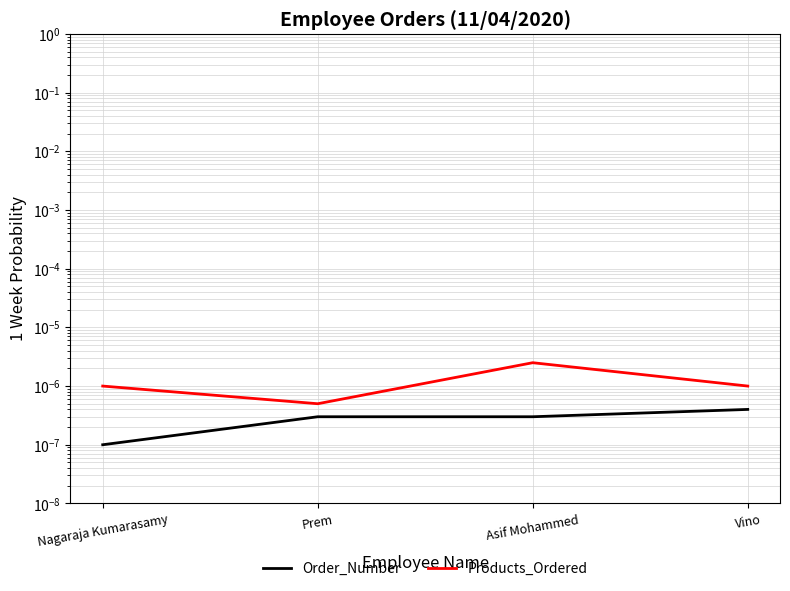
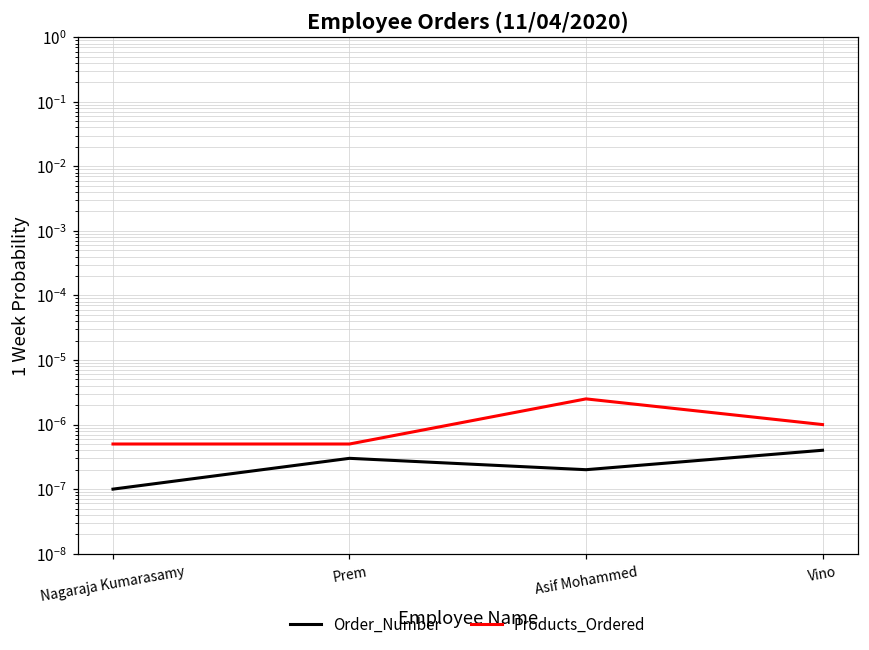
Products_Ordered, Nagaraja Kumarasamy: 0.0000010 -> 0.0000005
Order_Number, Asif Mohammed: 0.0000003 -> 0.00000020
